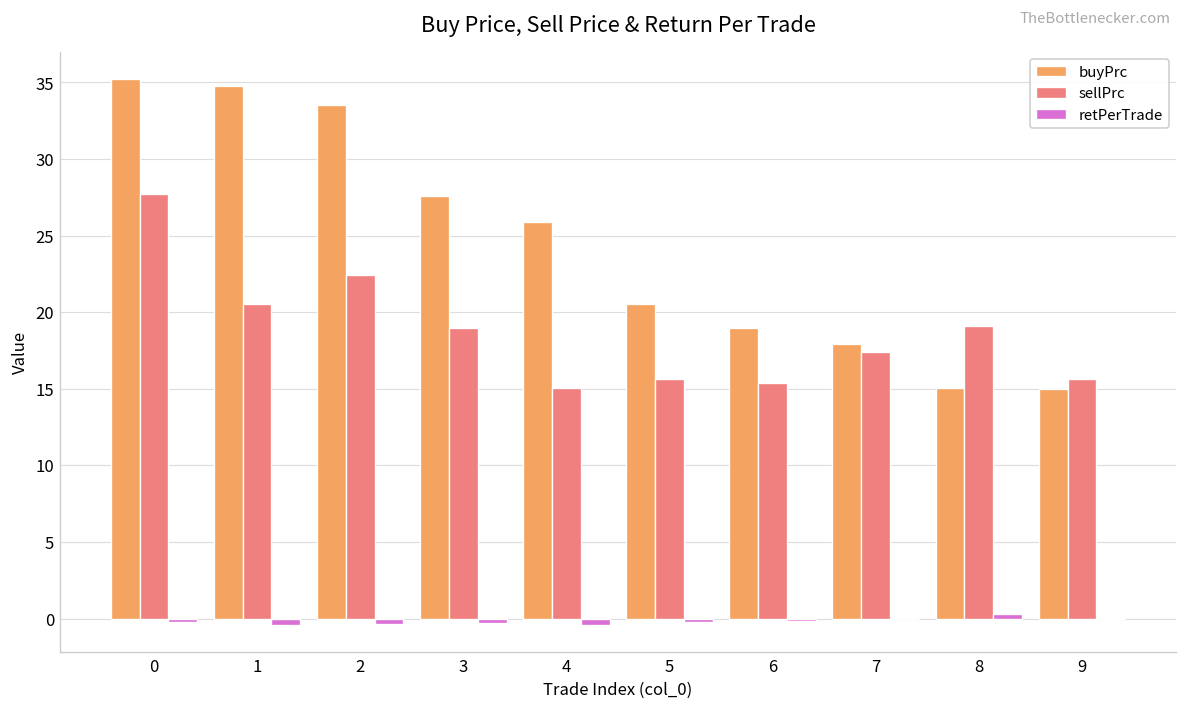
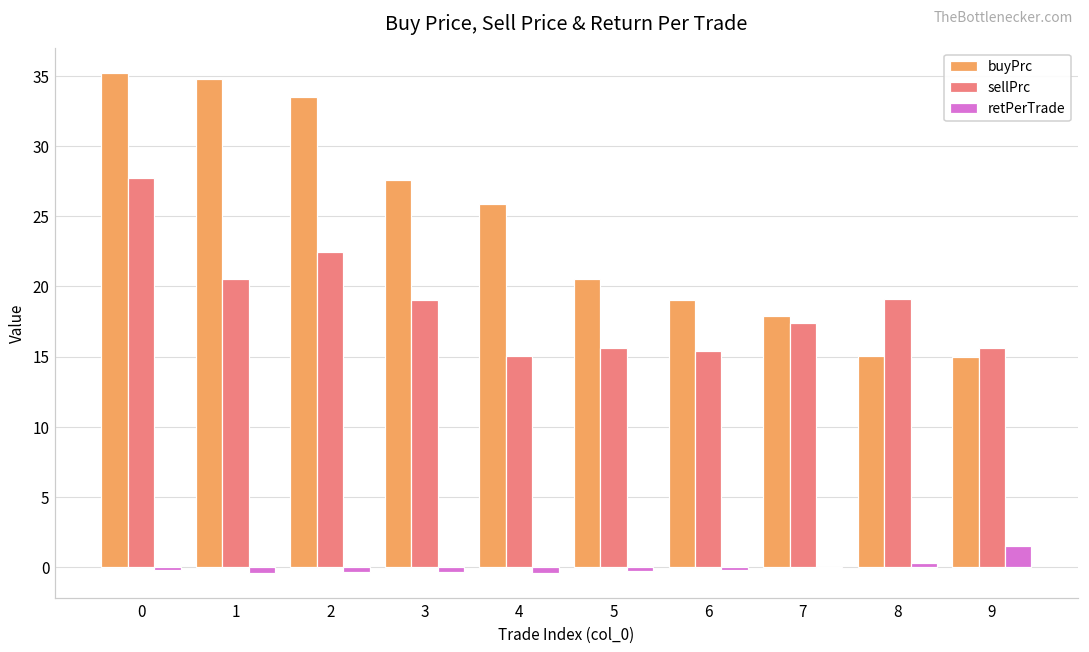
retPerTrade, 9: 0.0 -> 1.5
